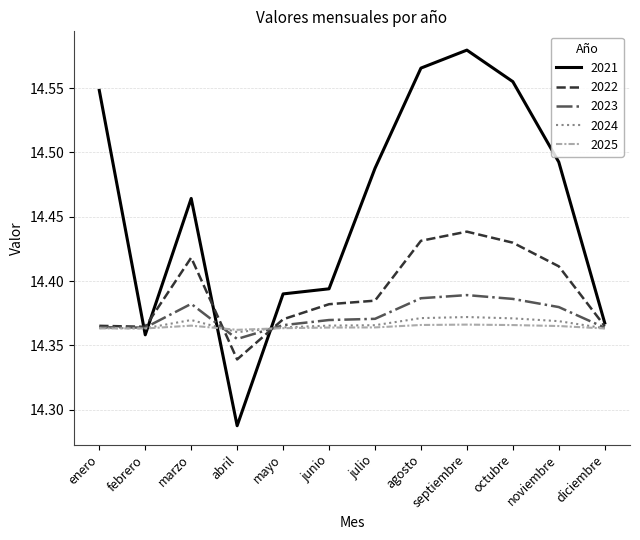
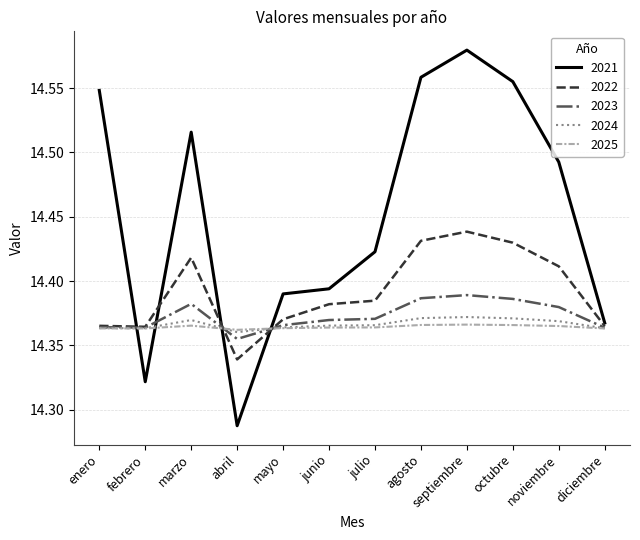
2021, febrero: 14.358 -> 14.322
2021, marzo: 14.464 -> 14.516
2021, julio: 14.488 -> 14.423
2021, agosto: 14.565 -> 14.558
